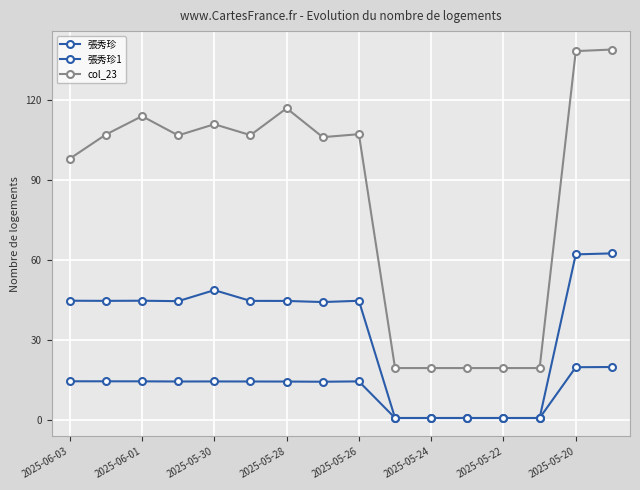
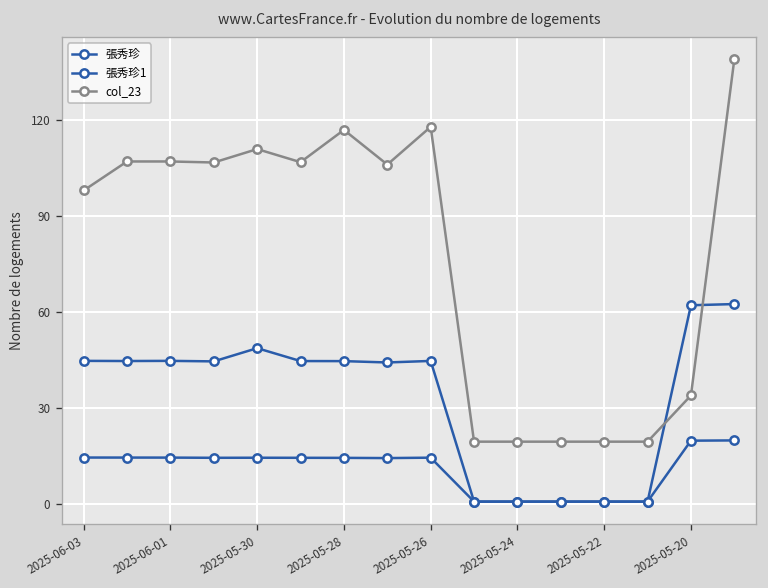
col_23, 2025-06-01: 114 -> 107
col_23, 2025-05-26: 107 -> 118
col_23, 2025-05-20: 138 -> 34
